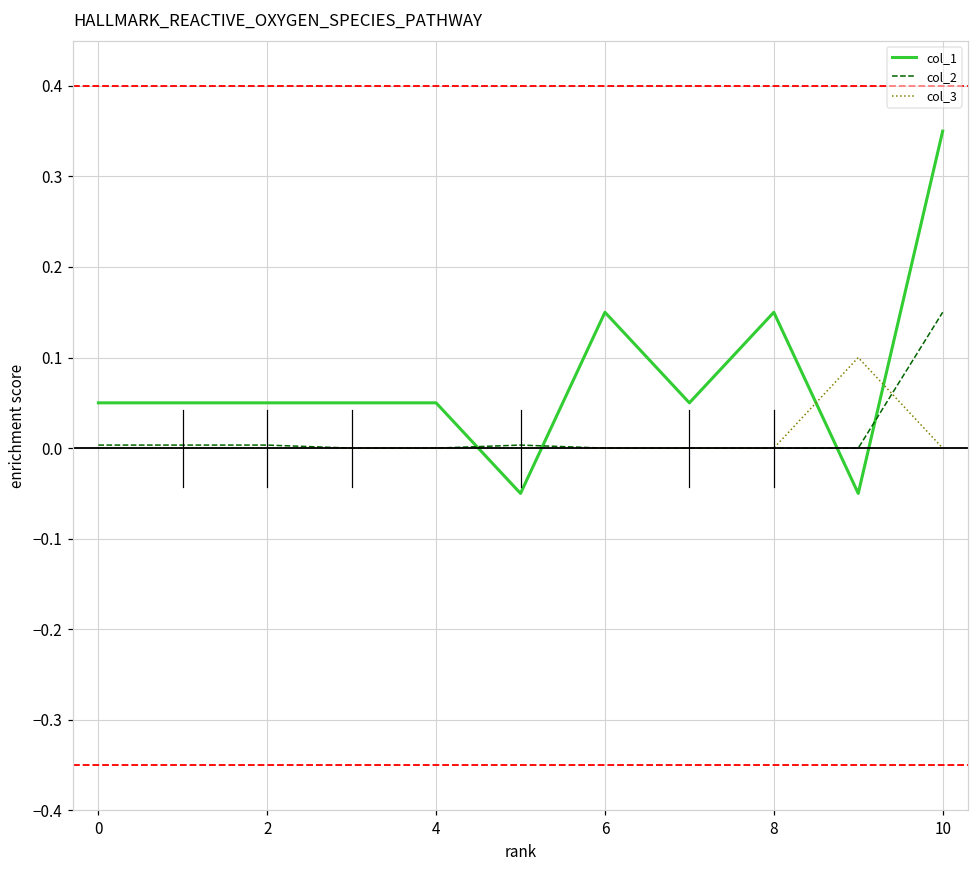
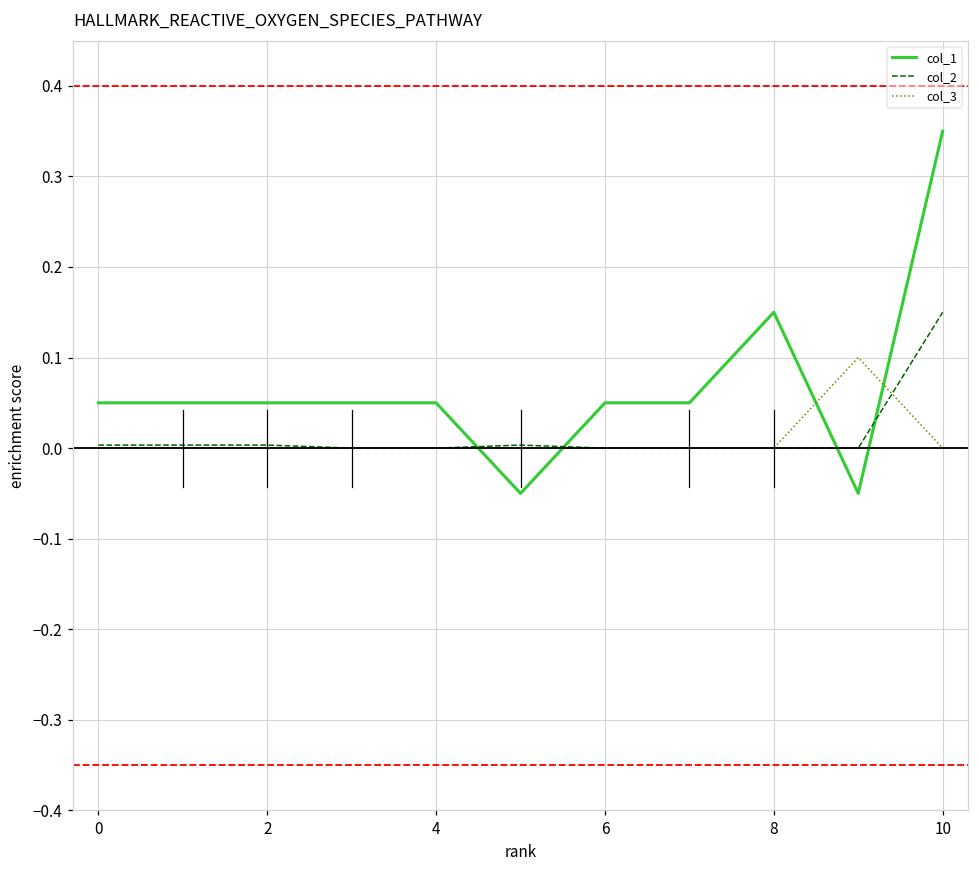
col_1, 6: 0.15 -> 0.05
